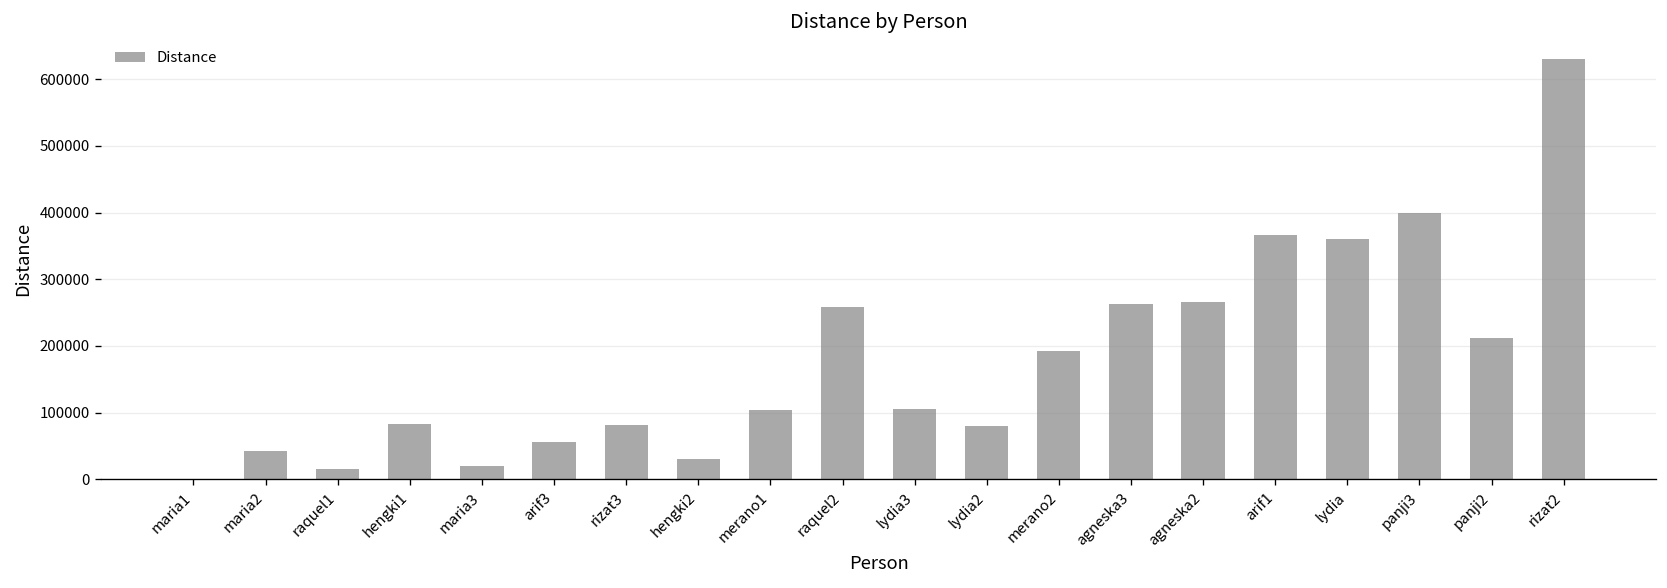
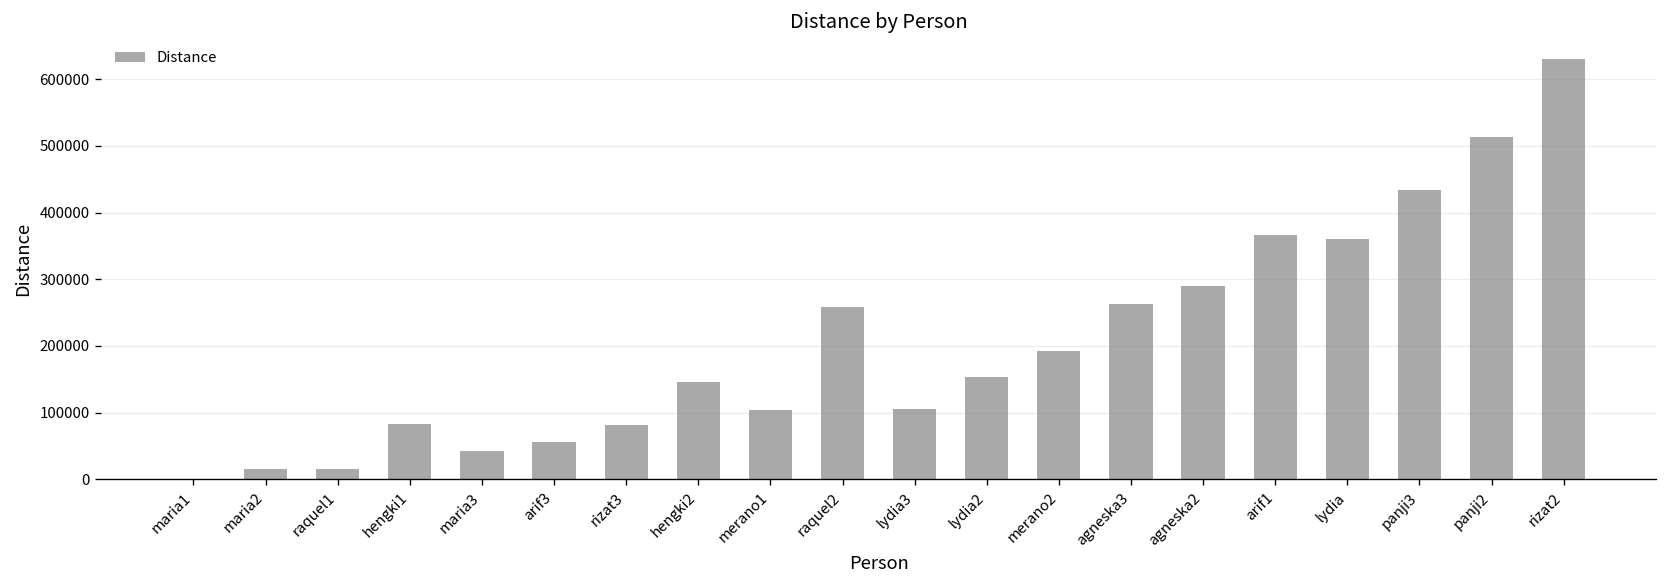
maria2: 40000 -> 20000
maria3: 20000 -> 40000
hengki2: 30000 -> 150000
lydia2: 80000 -> 150000
agneska2: 270000 -> 290000
panji3: 400000 -> 430000
panji2: 210000 -> 510000
